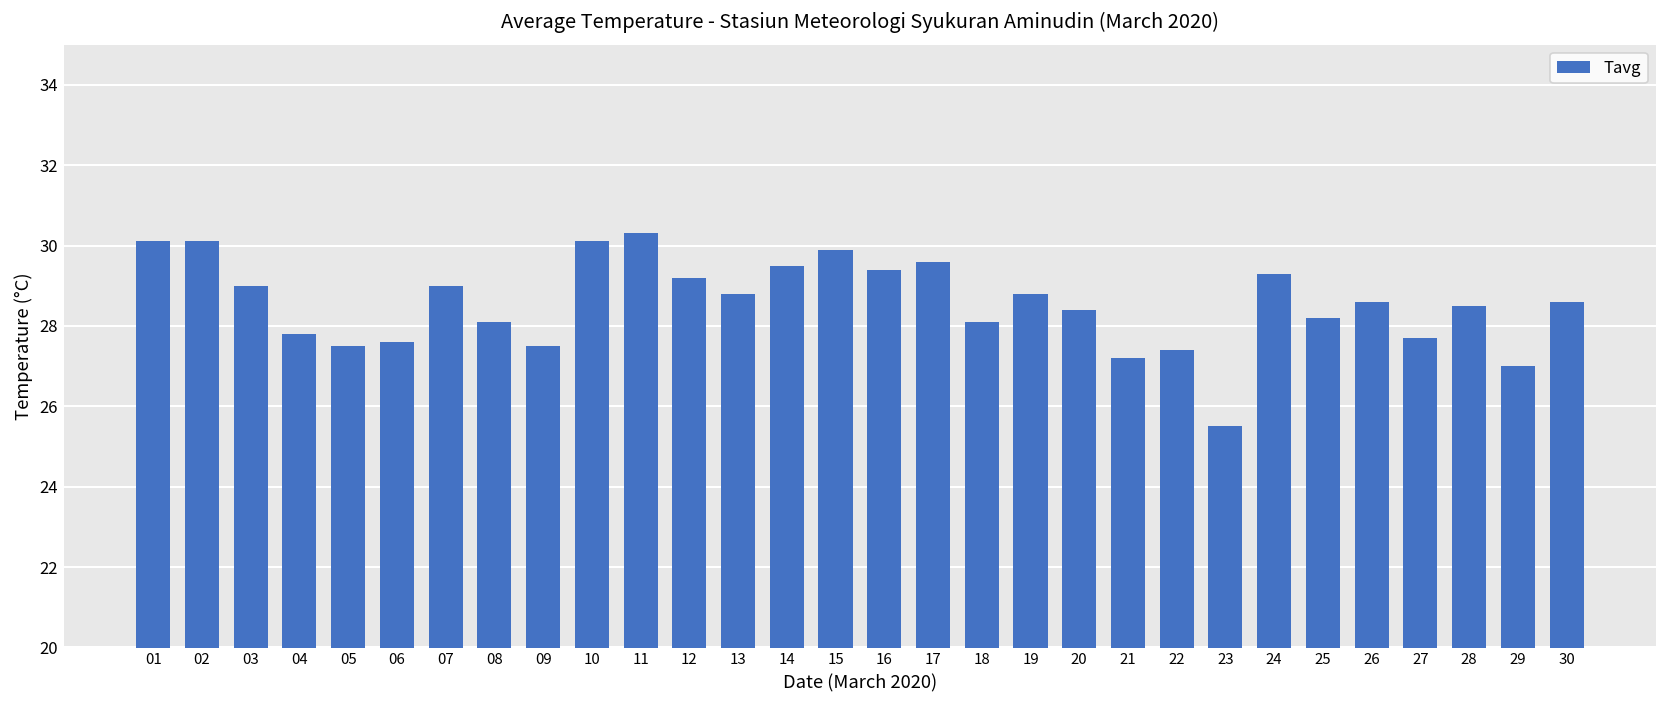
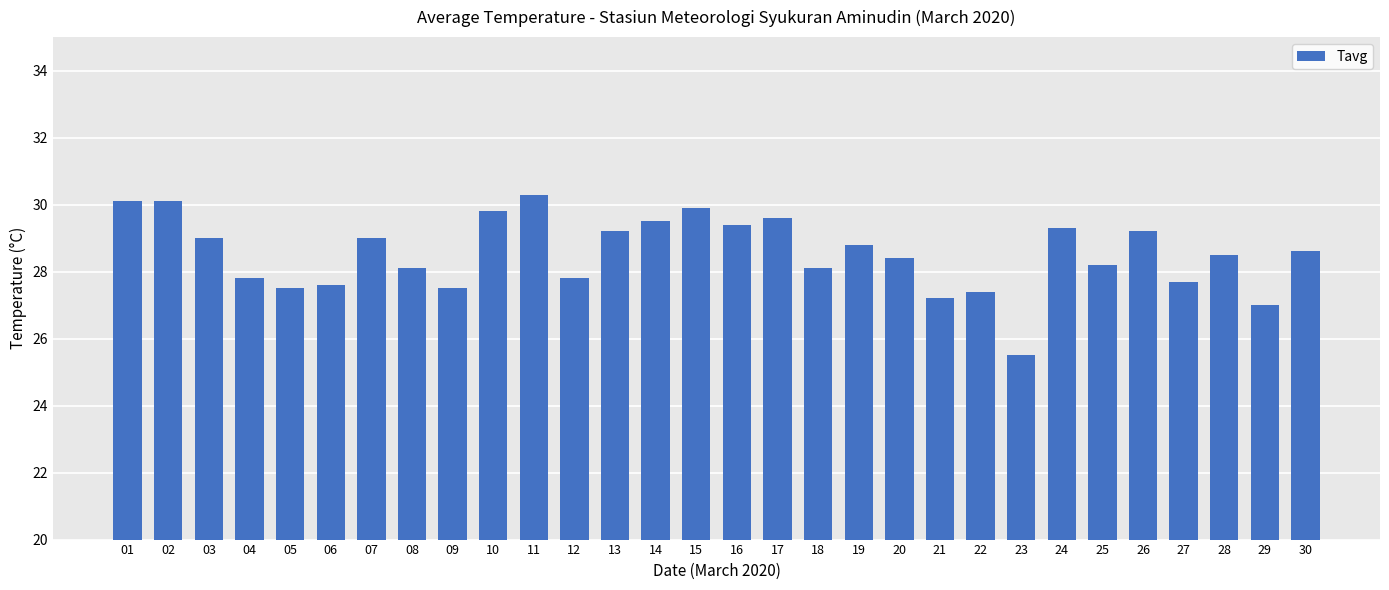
10: 30.1 -> 29.8
12: 29.2 -> 27.8
13: 28.8 -> 29.2
26: 28.6 -> 29.2
